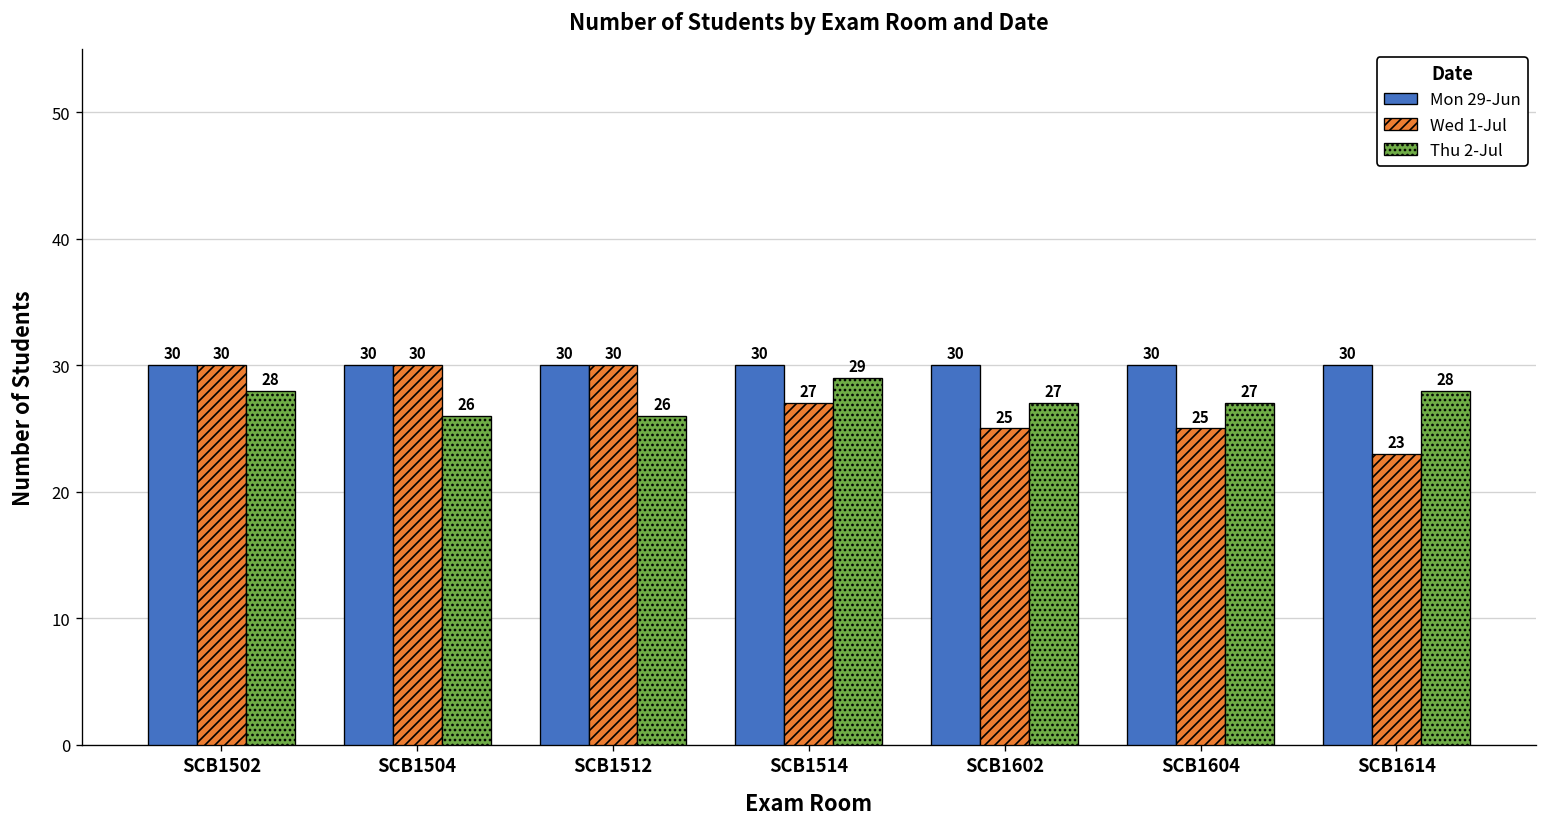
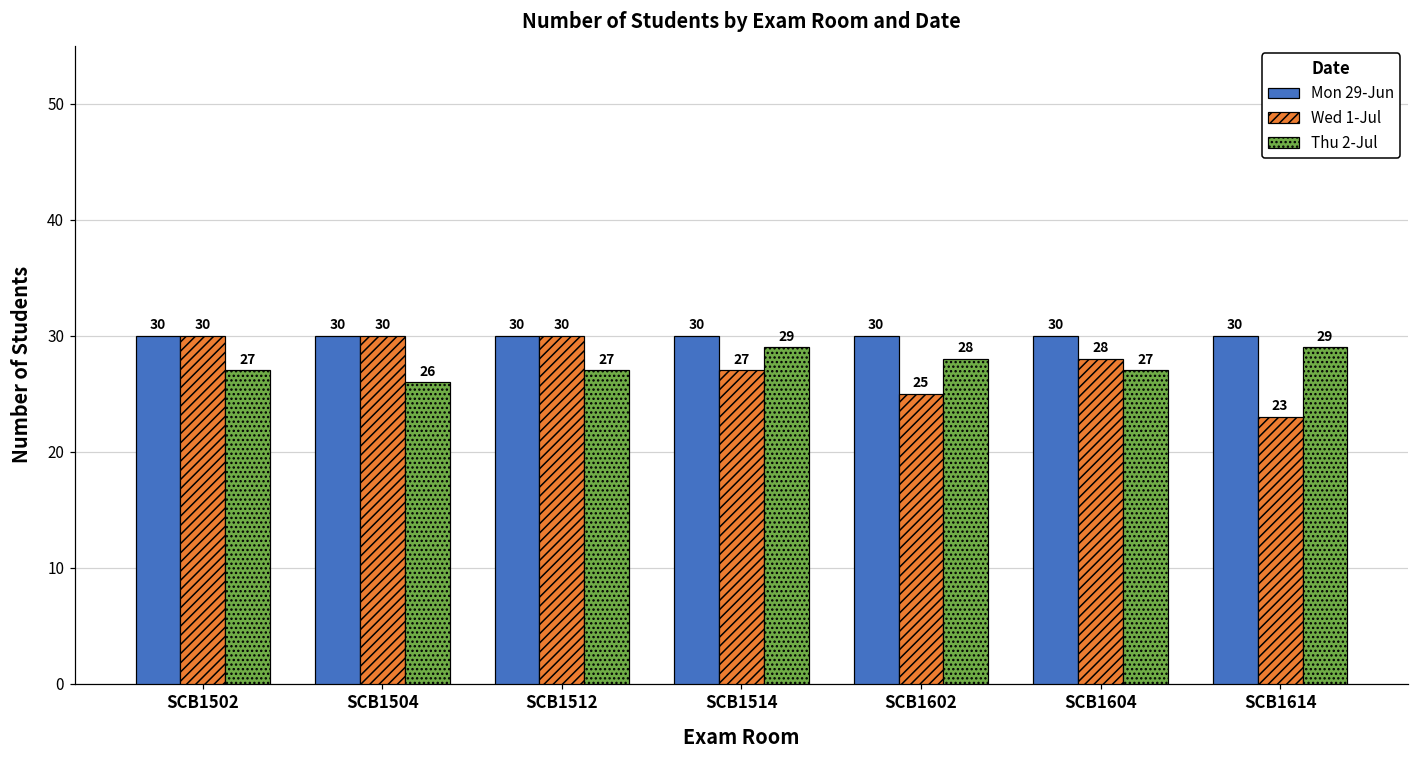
Thu 2-Jul, SCB1502: 28 -> 27
Thu 2-Jul, SCB1512: 26 -> 27
Thu 2-Jul, SCB1602: 27 -> 28
Wed 1-Jul, SCB1604: 25 -> 28
Thu 2-Jul, SCB1614: 28 -> 29
